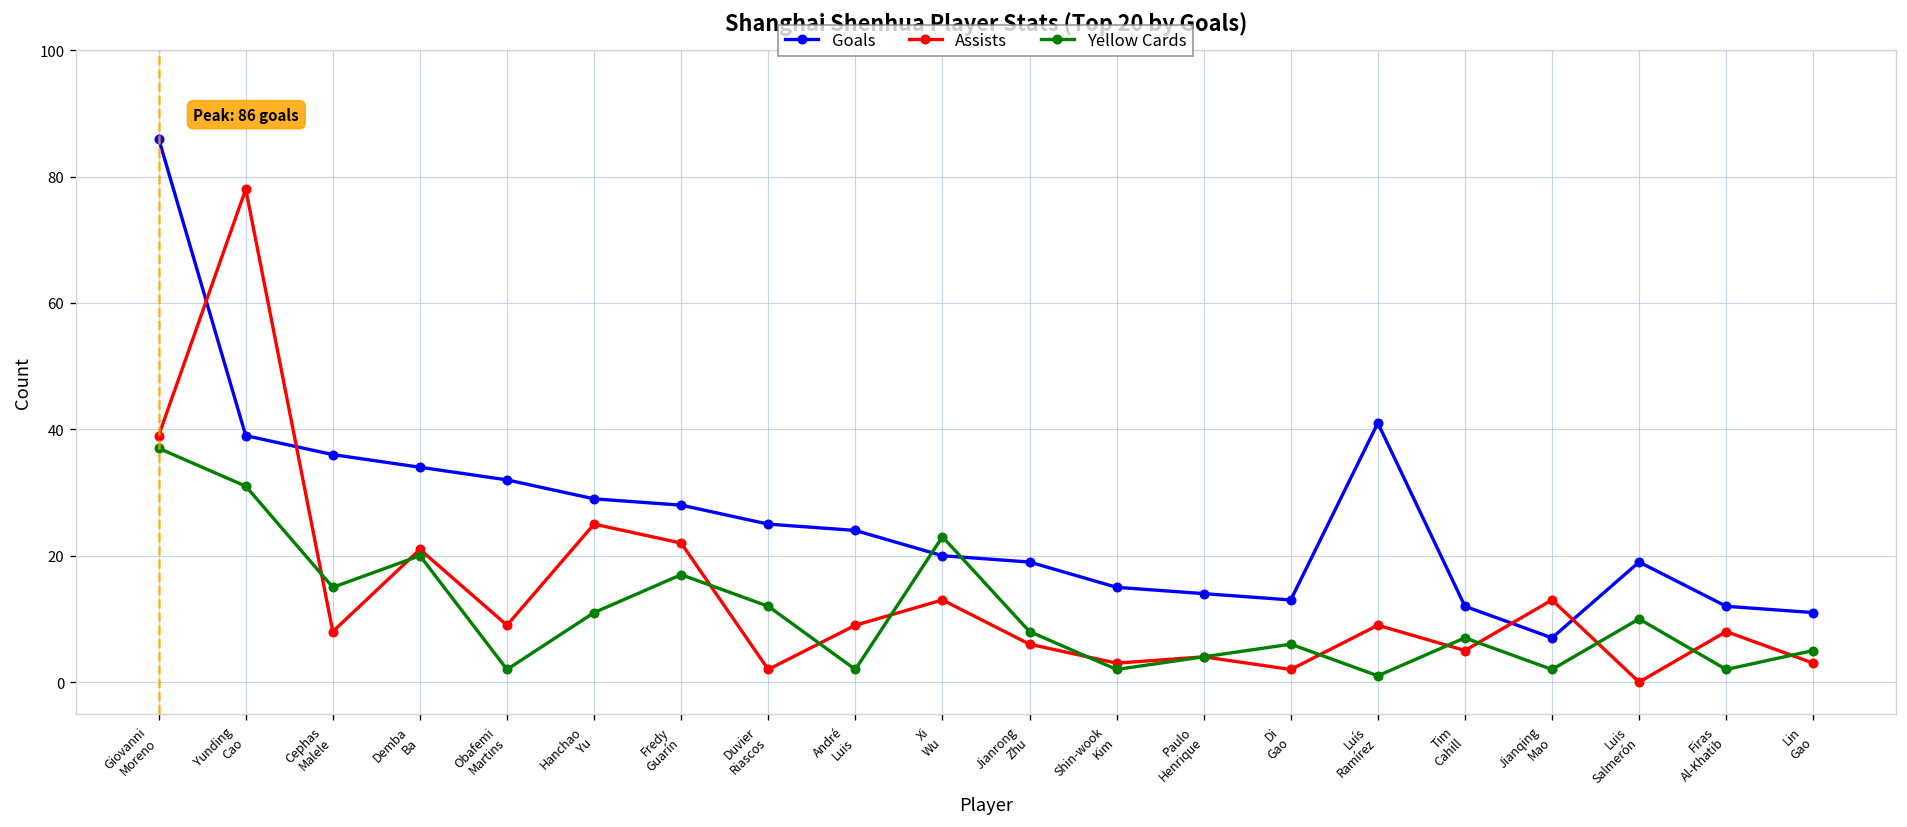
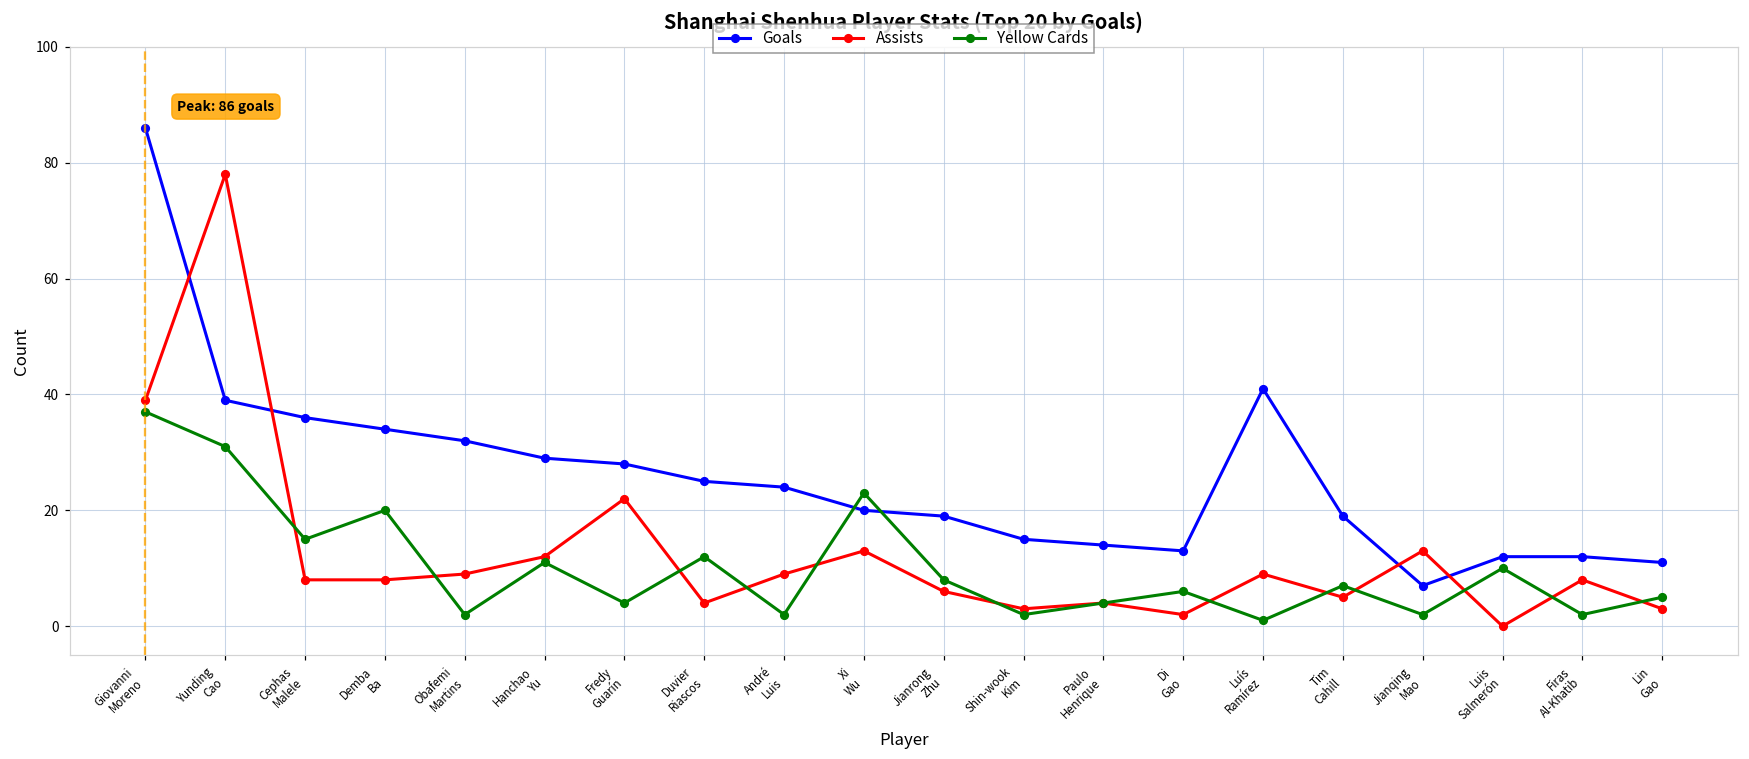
Assists, Demba Ba: 21 -> 8
Assists, Hanchao Yu: 25 -> 12
Yellow Cards, Fredy Guarín: 17 -> 4
Assists, Duvier Riascos: 2 -> 4
Goals, Tim Cahill: 12 -> 19
Goals, Luis Salmerón: 19 -> 12
